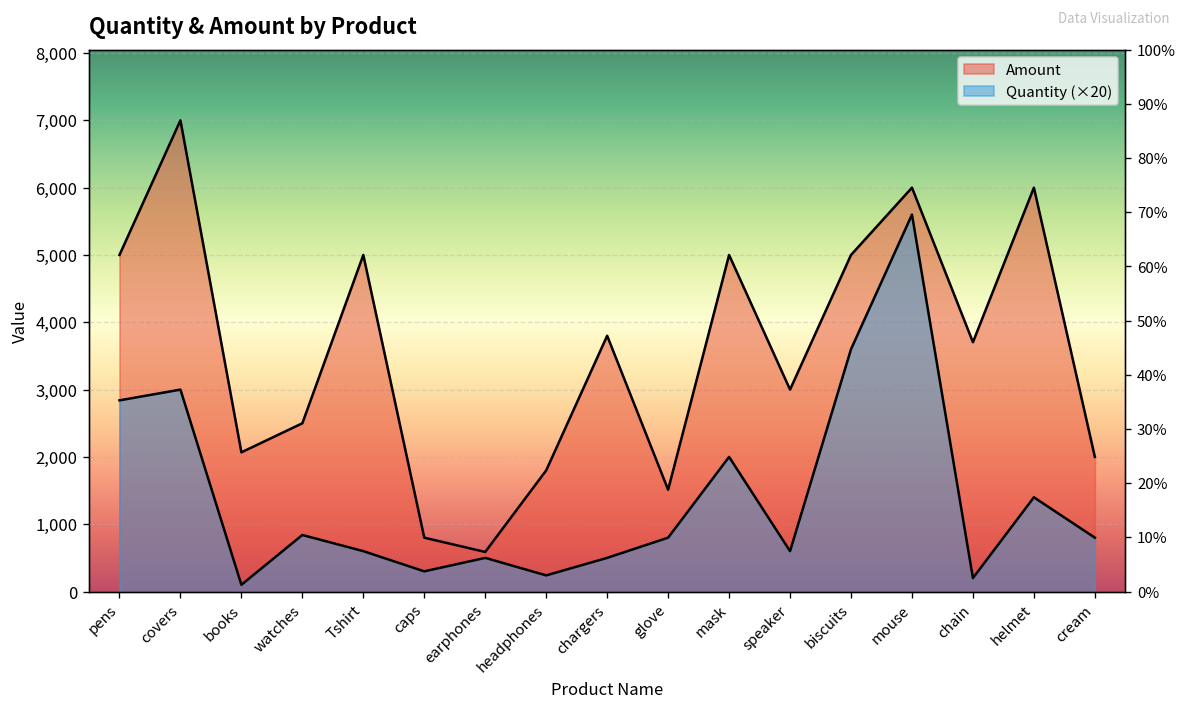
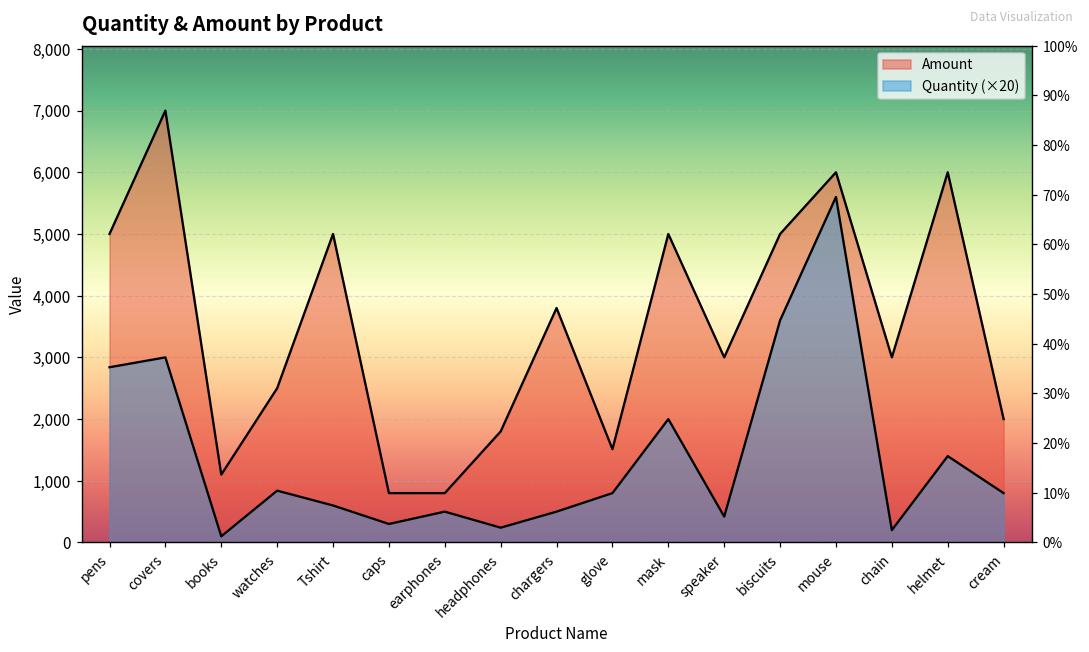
Amount, books: 2,100 -> 1,100
Amount, earphones: 600 -> 800
Quantity (×20), speaker: 600 -> 400
Amount, chain: 3,700 -> 3,000
